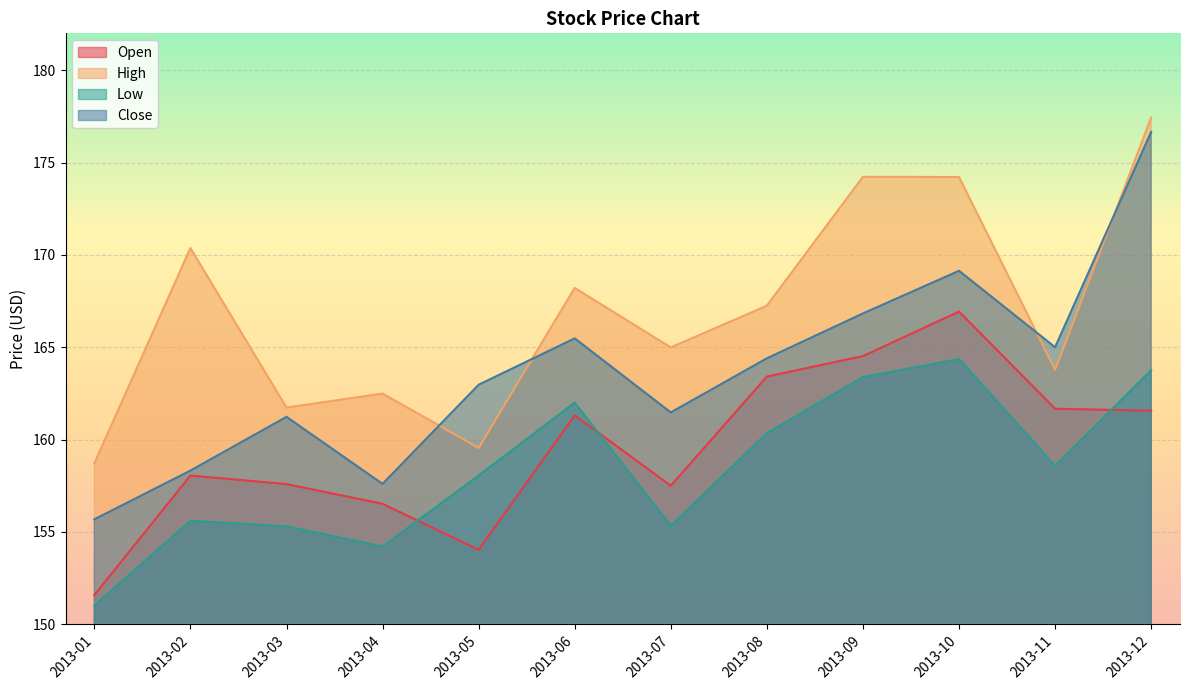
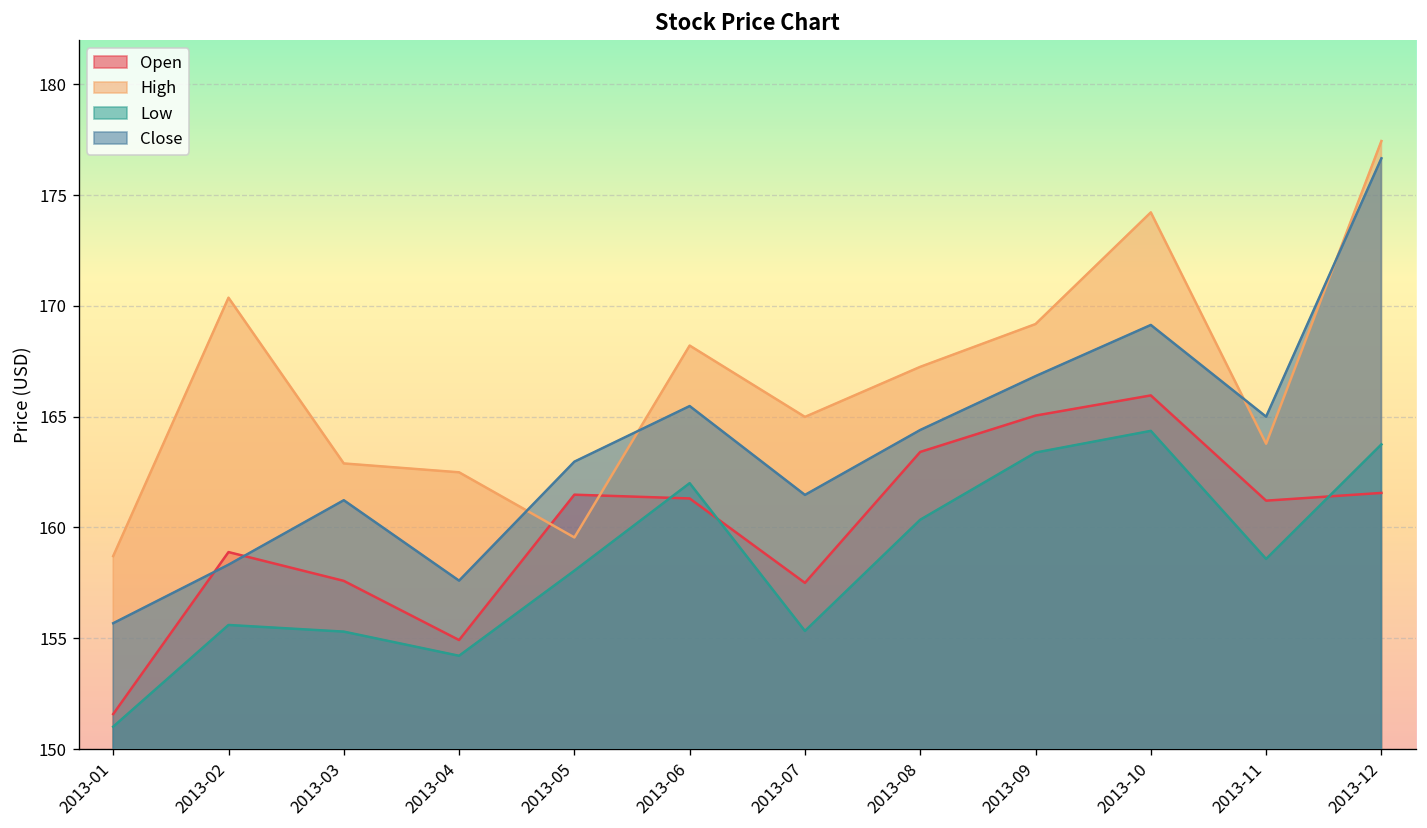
Open, 2013-02: 158.1 -> 158.9
High, 2013-03: 161.7 -> 162.9
Open, 2013-04: 156.5 -> 154.9
Open, 2013-05: 154.0 -> 161.5
Open, 2013-09: 164.5 -> 165.1
High, 2013-09: 174.2 -> 169.2
Open, 2013-10: 166.9 -> 166.0
Open, 2013-11: 161.7 -> 161.2
